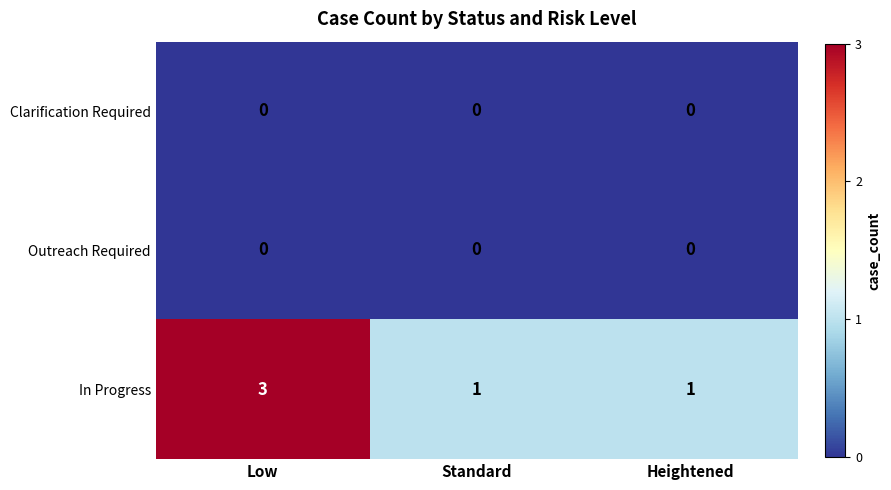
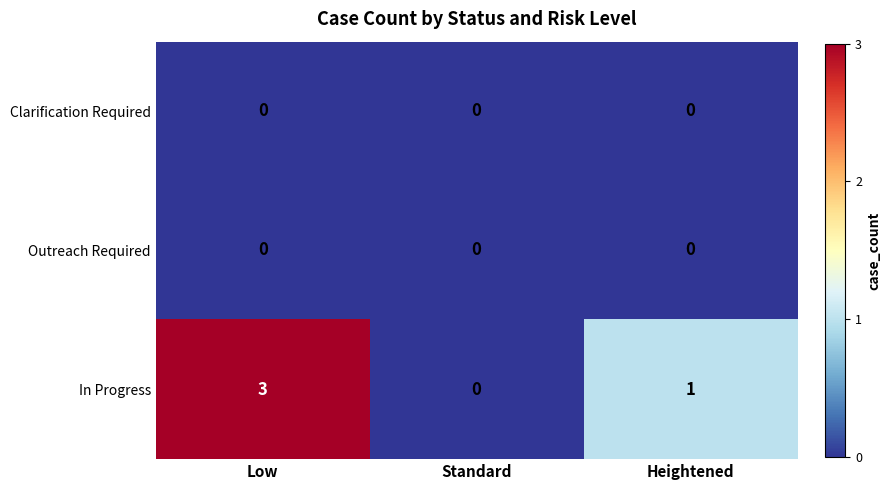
In Progress, Standard: 1 -> 0
